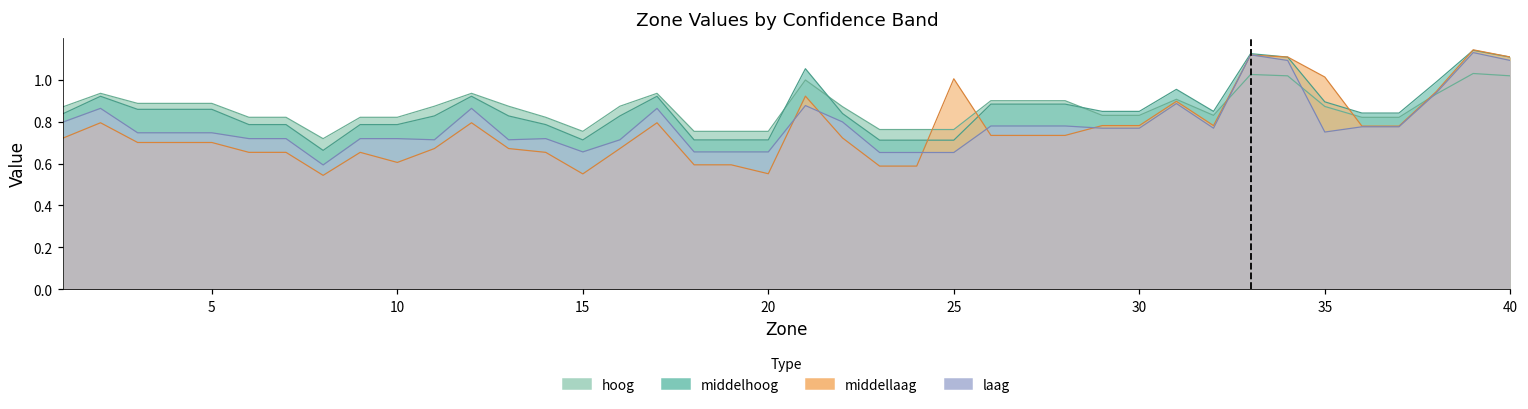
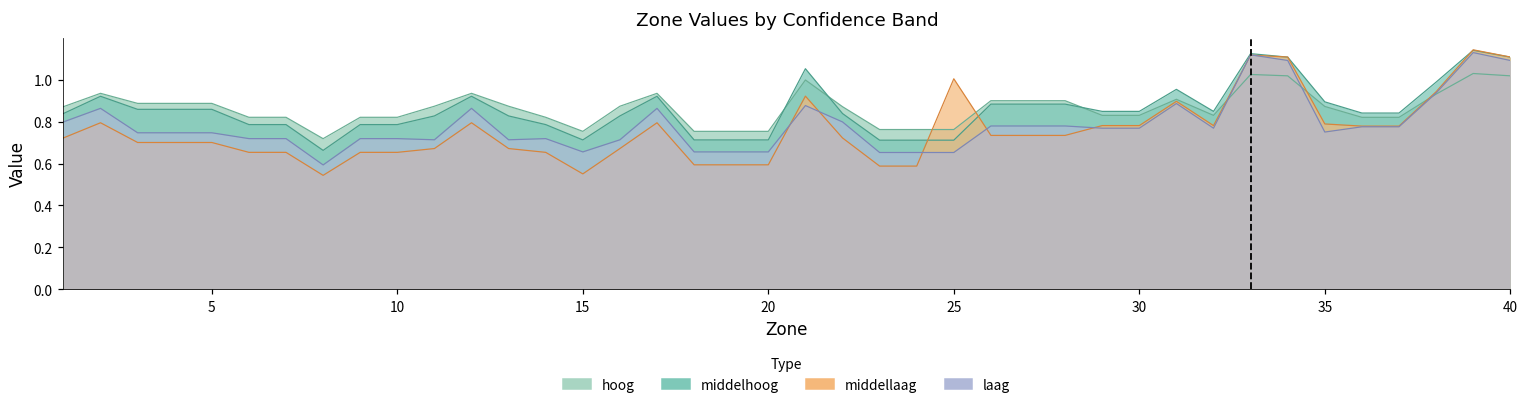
middellaag, 10: 0.61 -> 0.65
middellaag, 20: 0.55 -> 0.59
middellaag, 35: 1.01 -> 0.79
